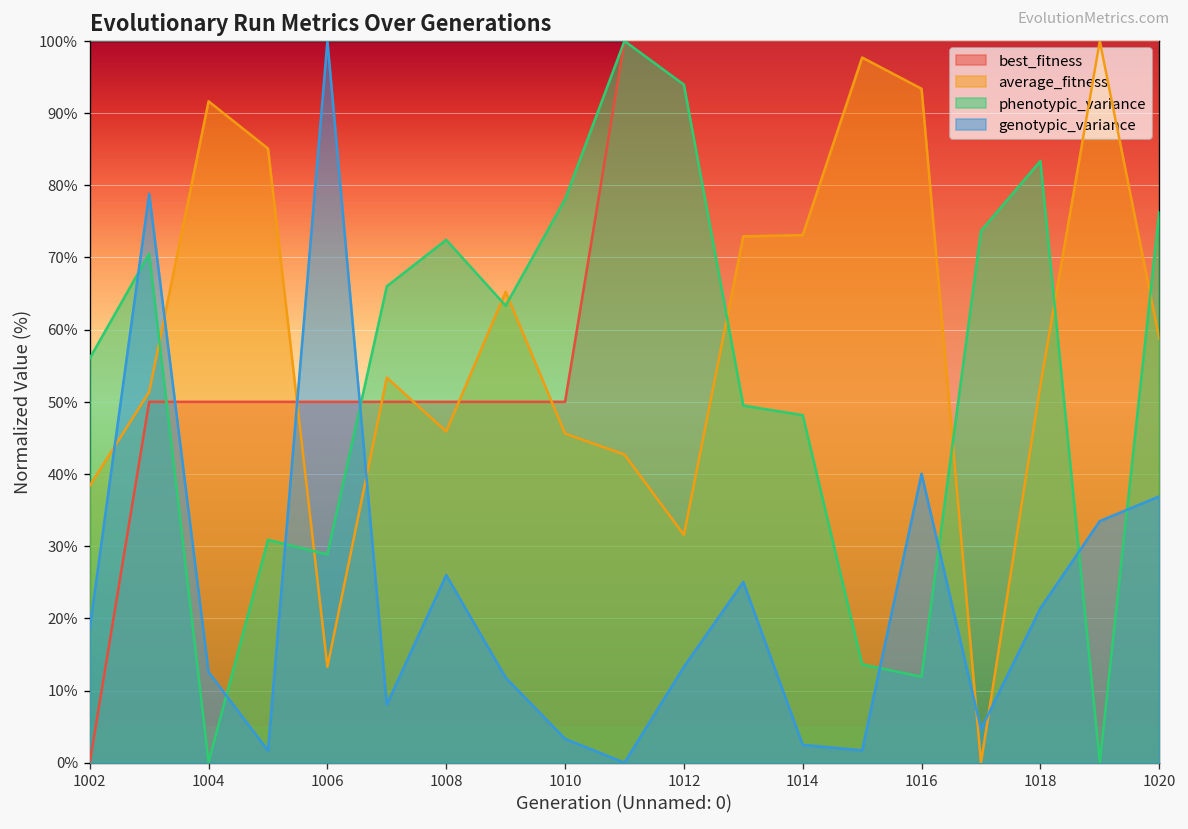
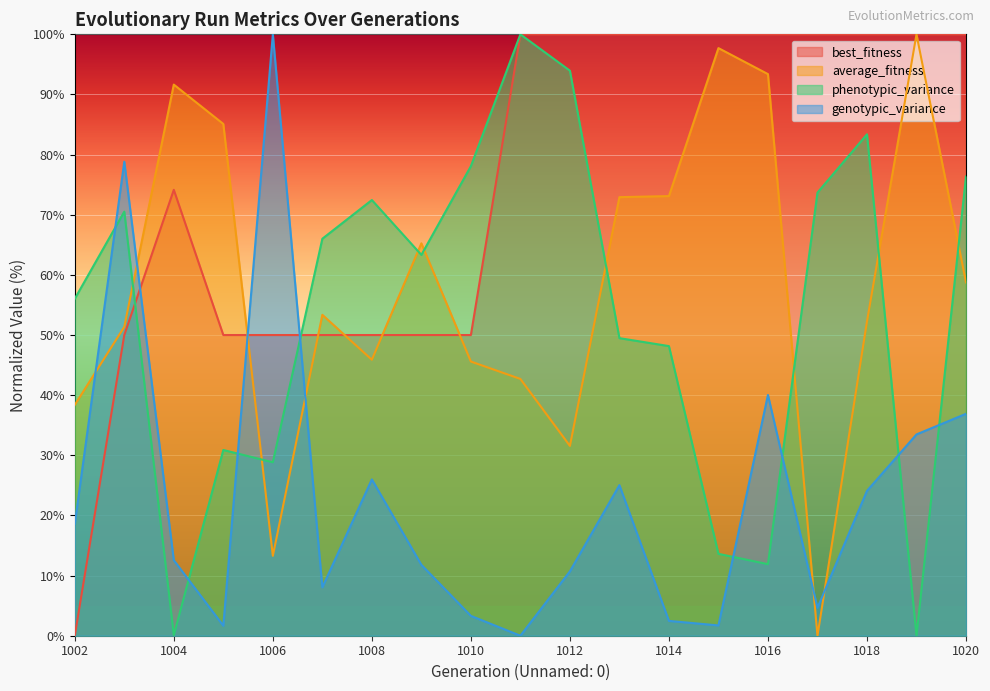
best_fitness, 1004: 50% -> 74%
genotypic_variance, 1012: 13% -> 11%
genotypic_variance, 1018: 21% -> 24%
